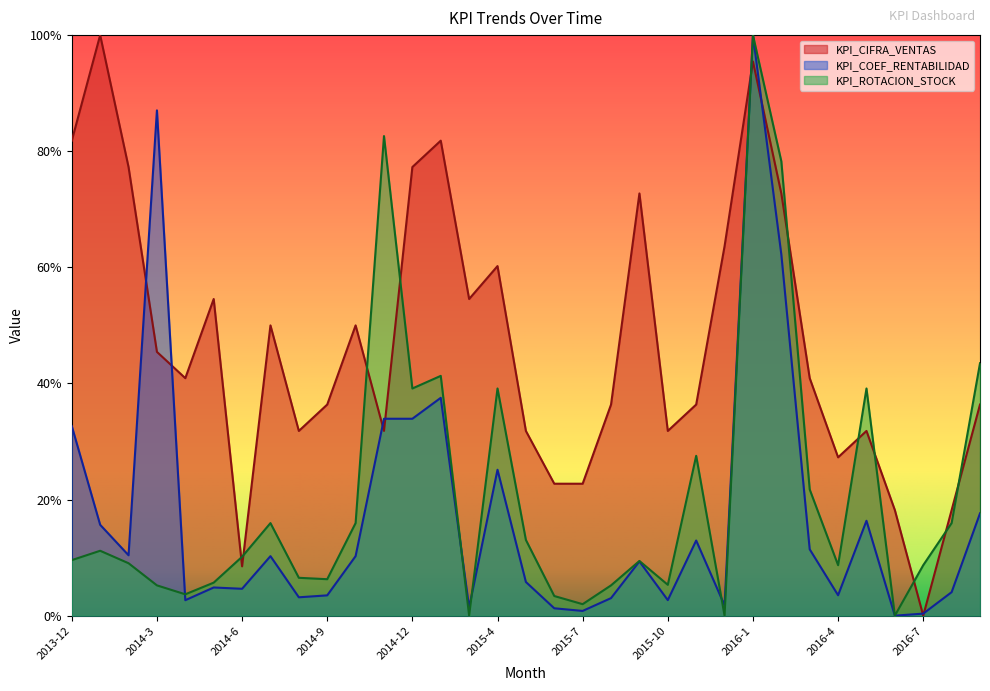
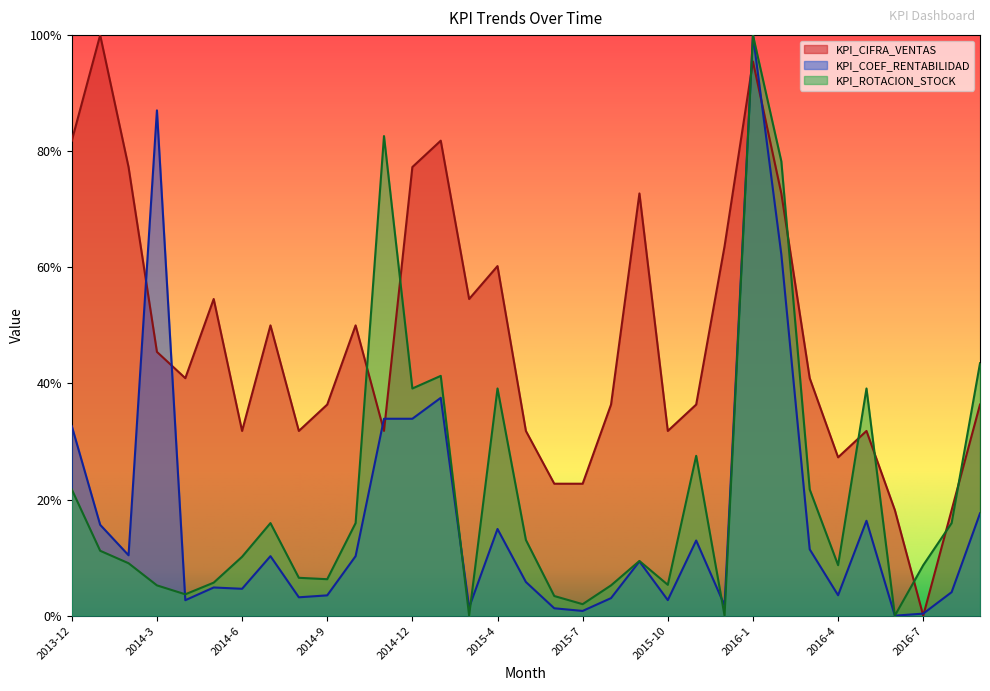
KPI_ROTACION_STOCK, 2013-12: 10% -> 22%
KPI_CIFRA_VENTAS, 2014-6: 8% -> 32%
KPI_COEF_RENTABILIDAD, 2015-4: 25% -> 15%
